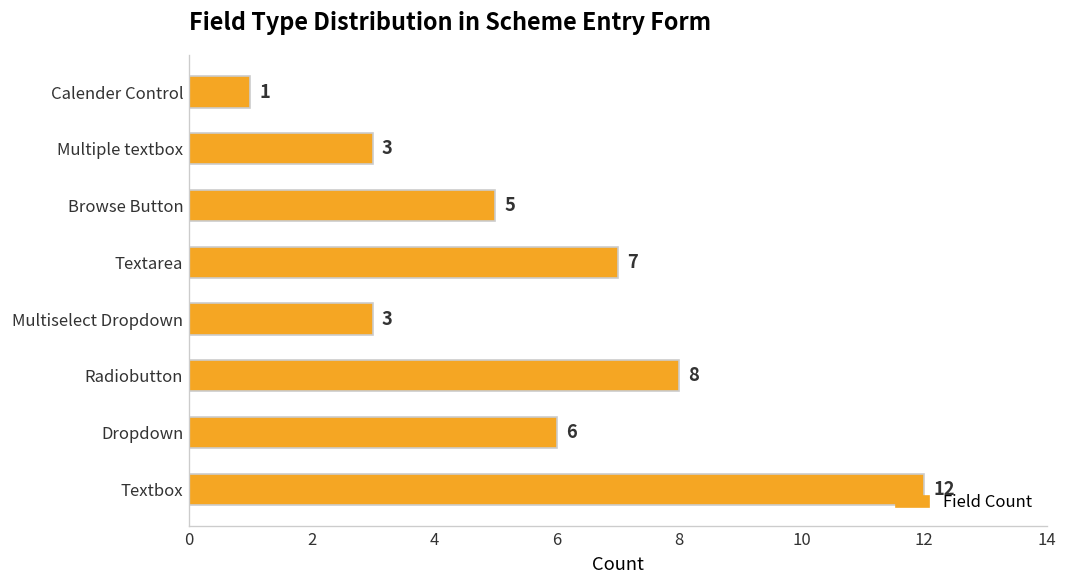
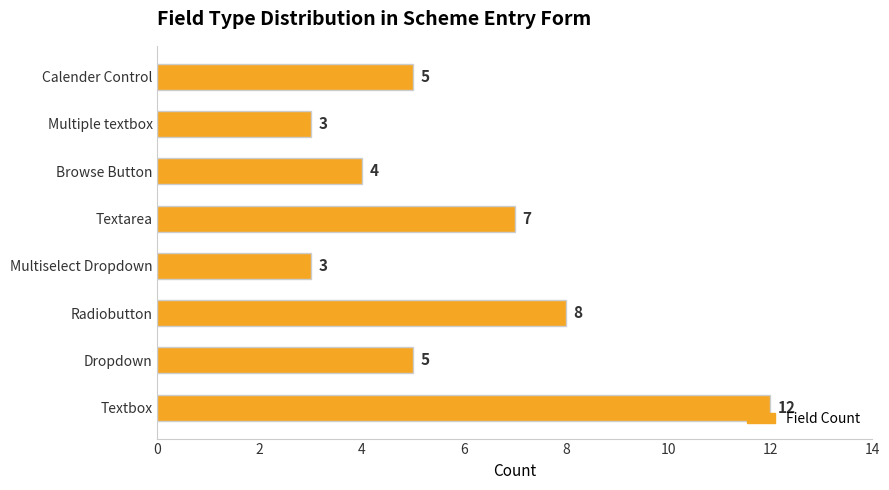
Calender Control: 1 -> 5
Browse Button: 5 -> 4
Dropdown: 6 -> 5
